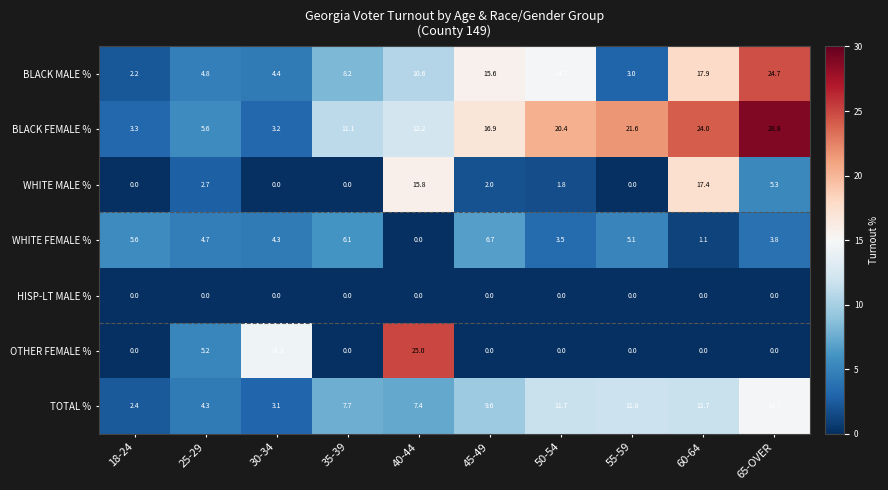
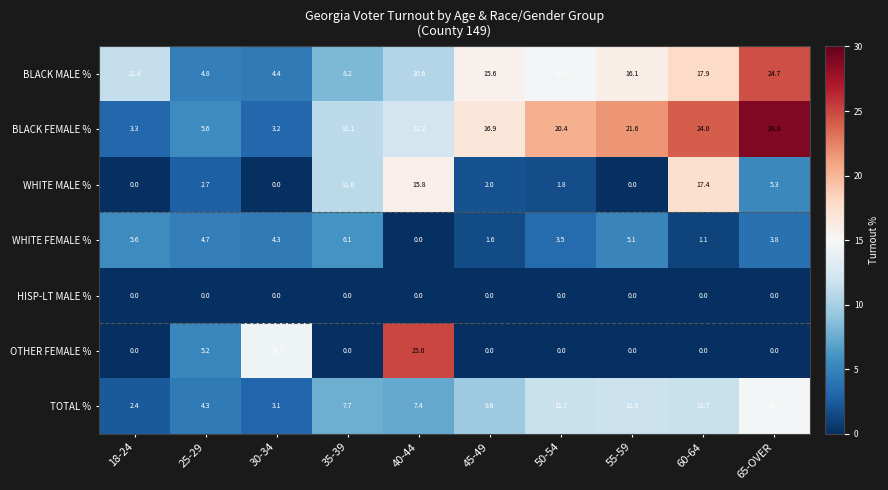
BLACK MALE %, 18-24: 2.2 -> 11.4
BLACK MALE %, 55-59: 3.0 -> 16.1
WHITE MALE %, 35-39: 0.0 -> 11.0
WHITE FEMALE %, 45-49: 6.7 -> 1.6
